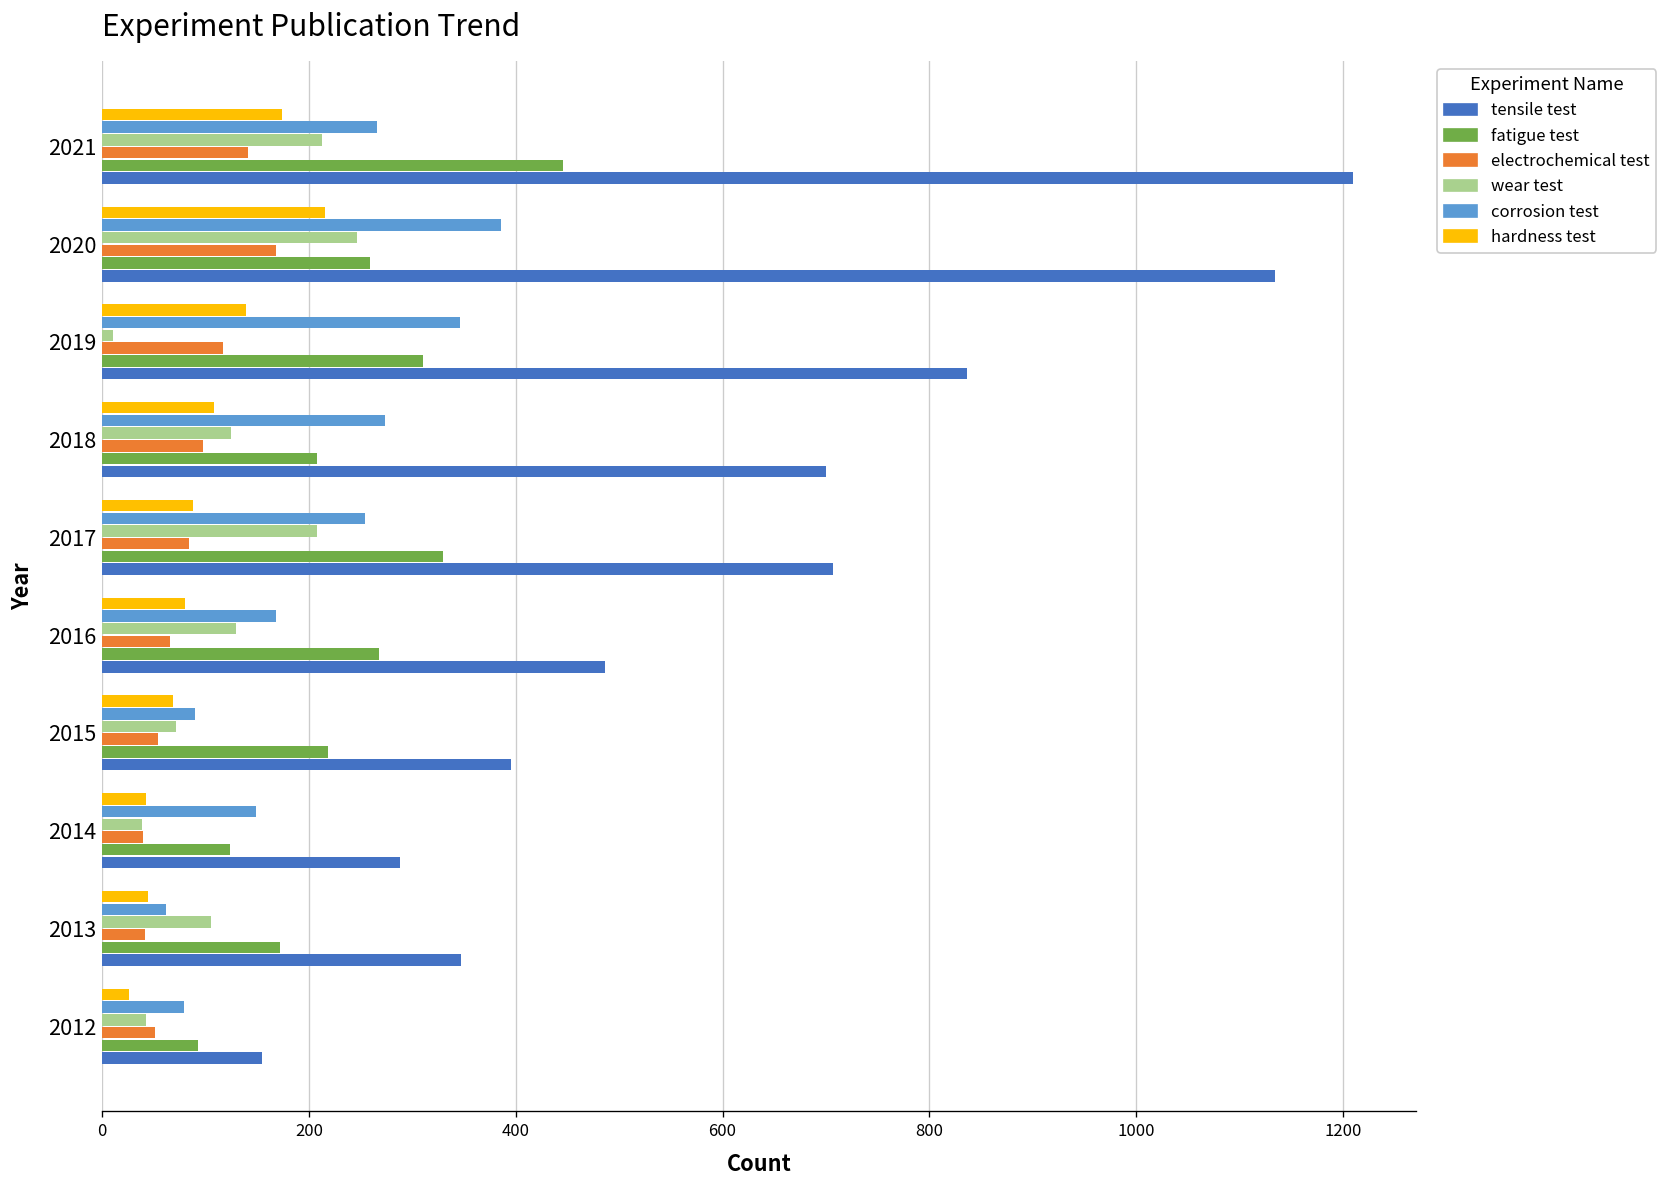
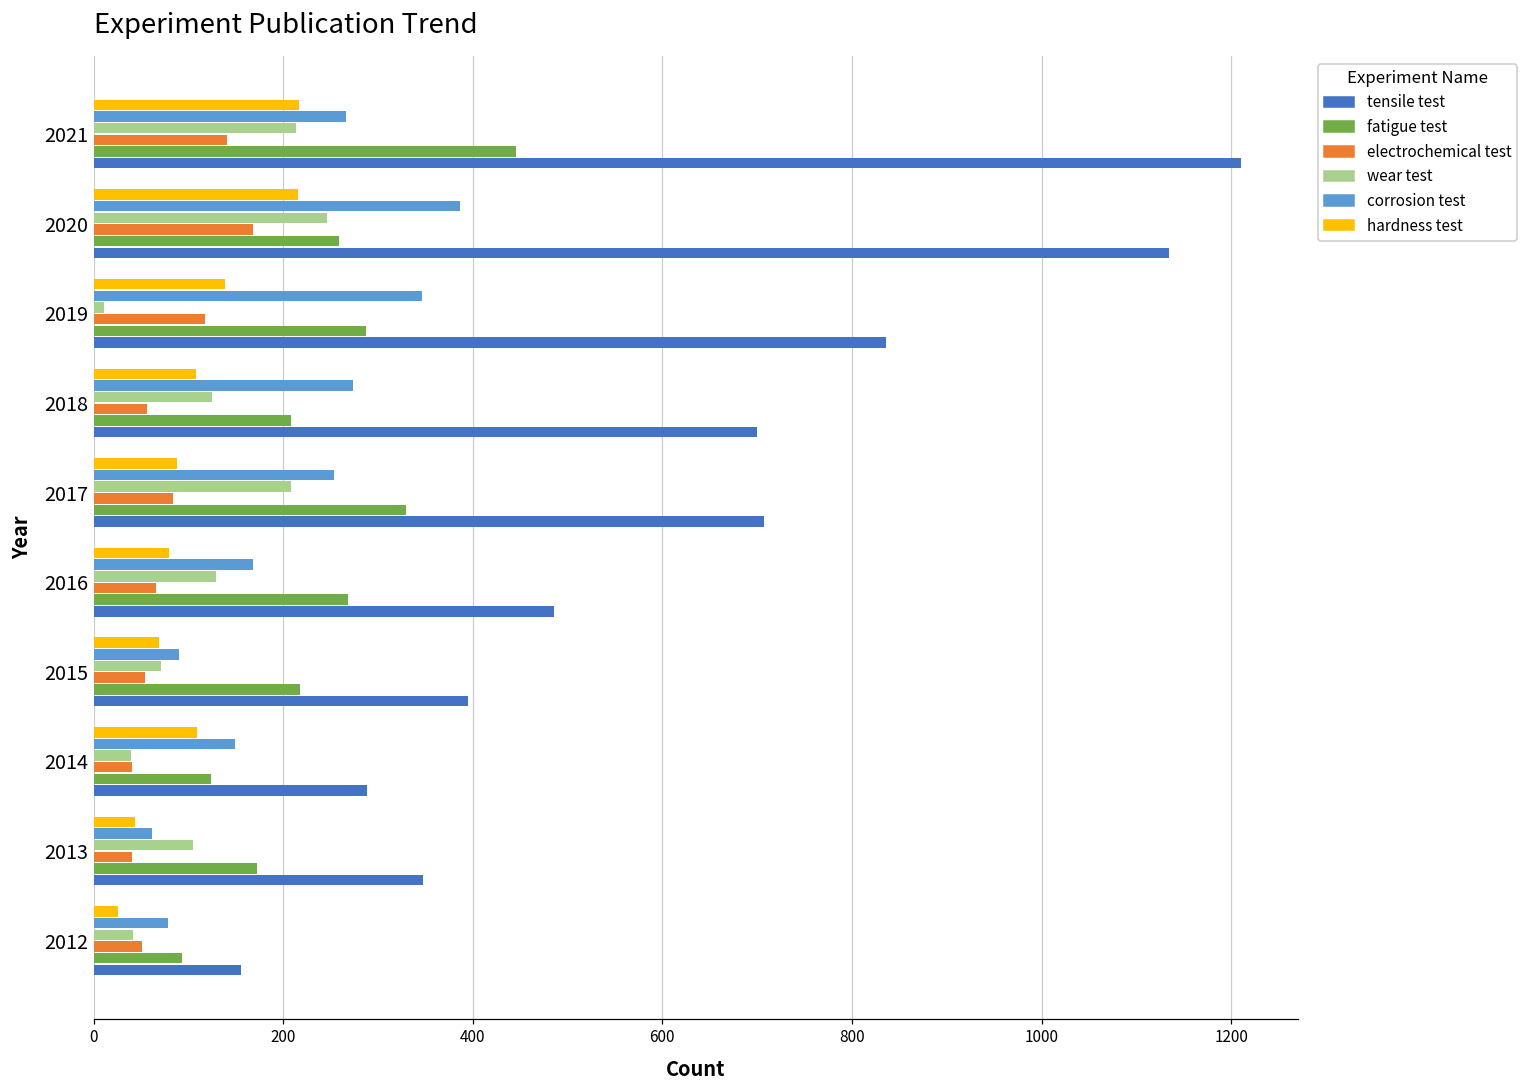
hardness test, 2021: 170 -> 220
fatigue test, 2019: 310 -> 290
electrochemical test, 2018: 100 -> 60
hardness test, 2014: 40 -> 110
